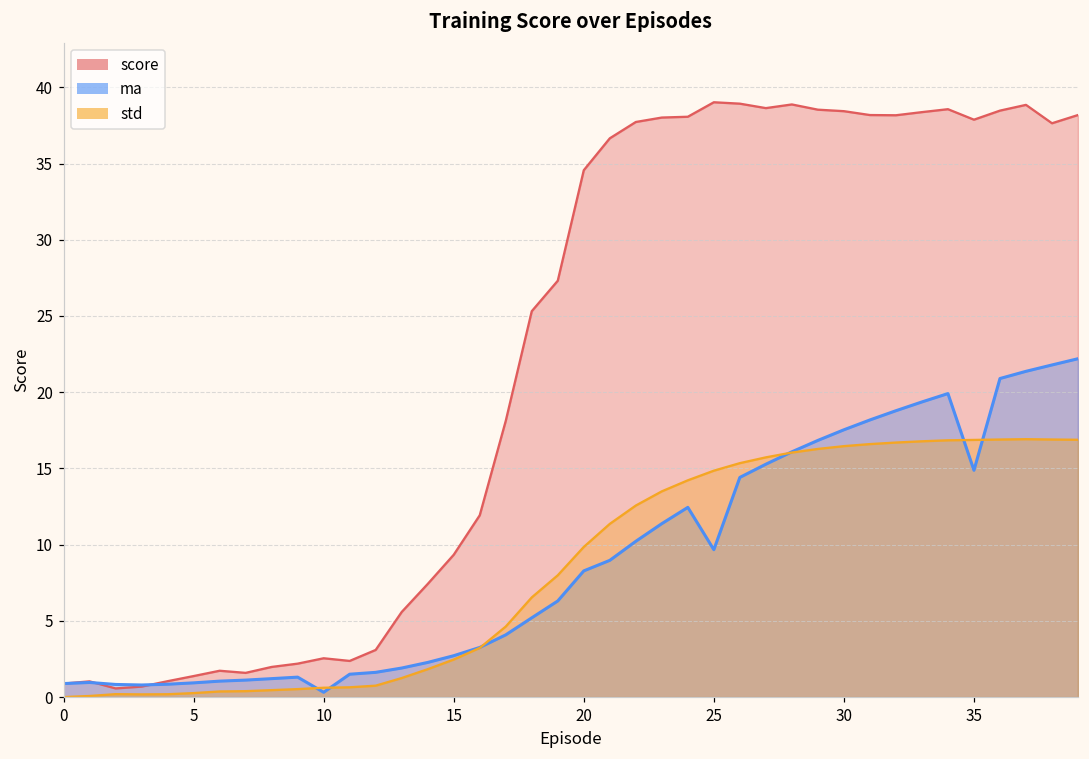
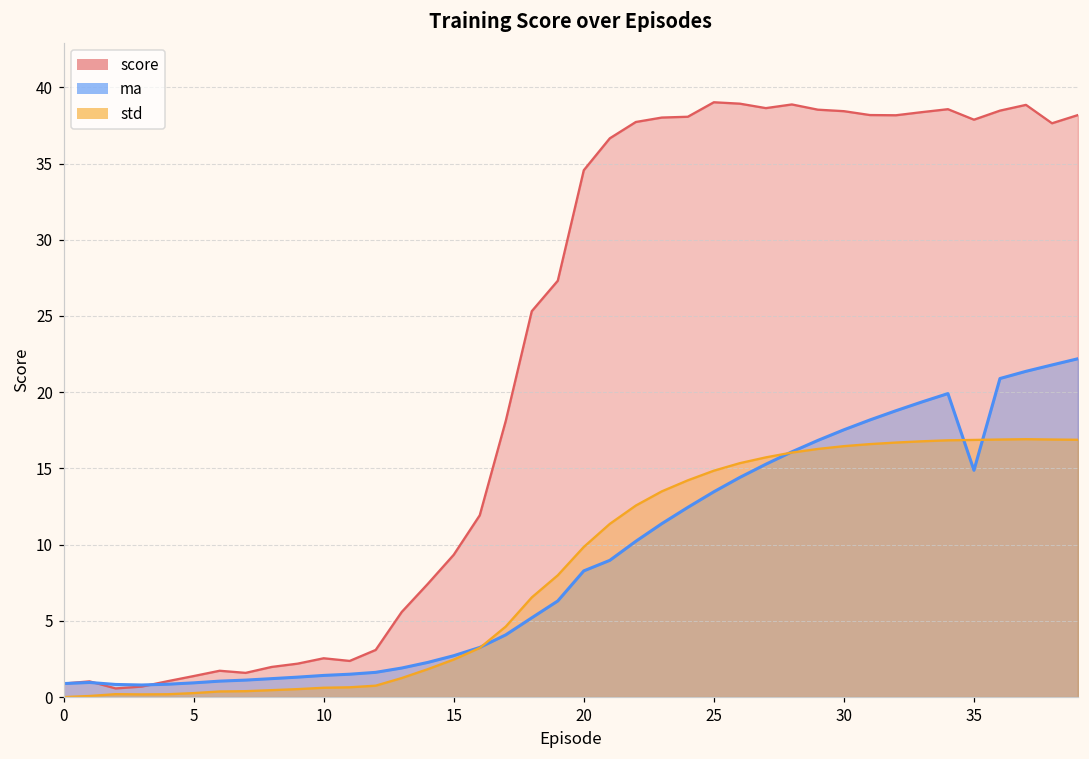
ma, 10: 0.3 -> 1.4
ma, 25: 9.7 -> 13.5
